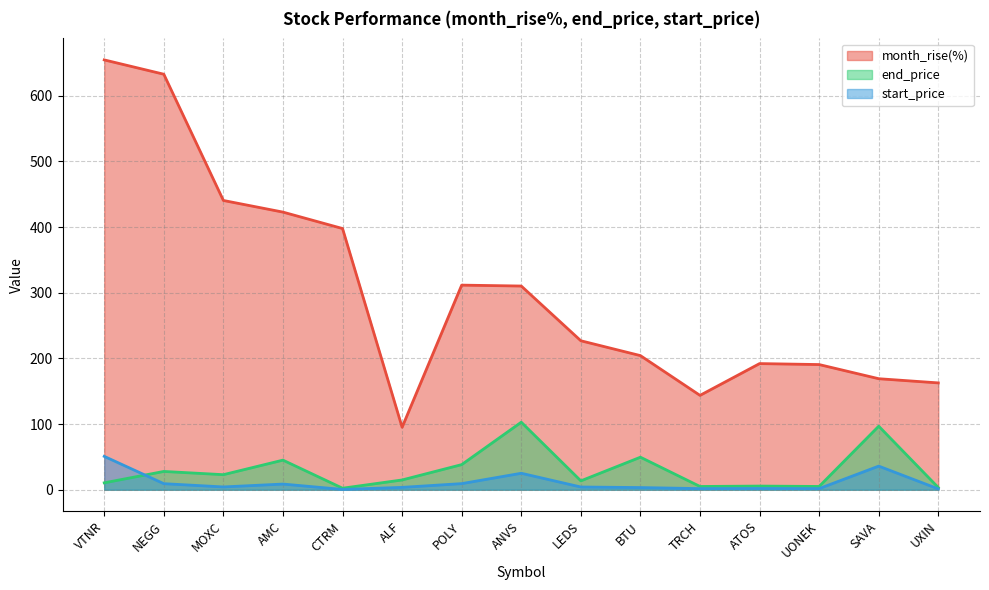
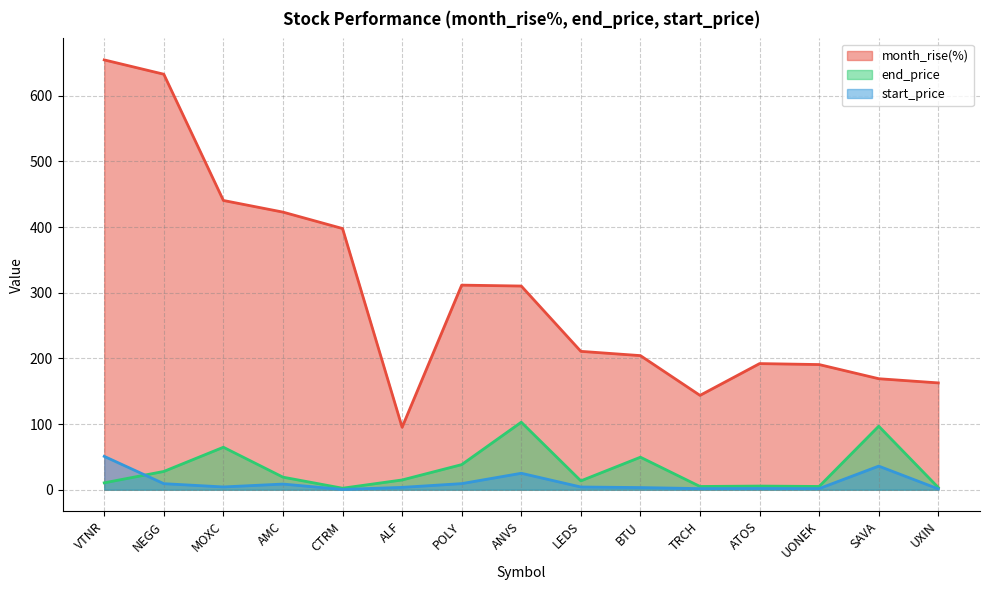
end_price, MOXC: 20 -> 60
end_price, AMC: 50 -> 20
month_rise(%), LEDS: 230 -> 210
